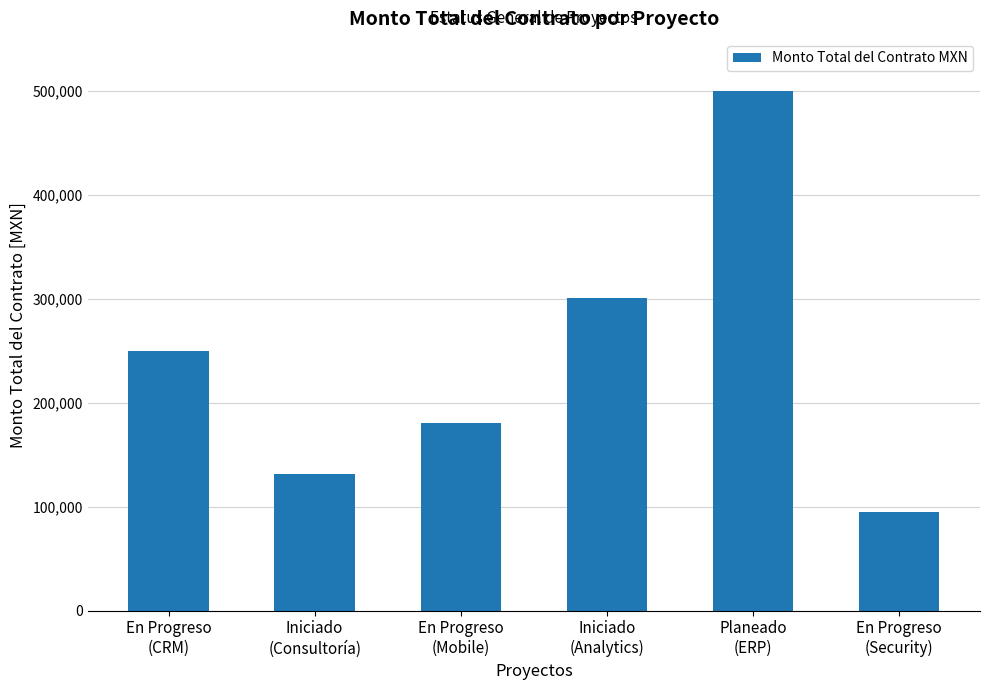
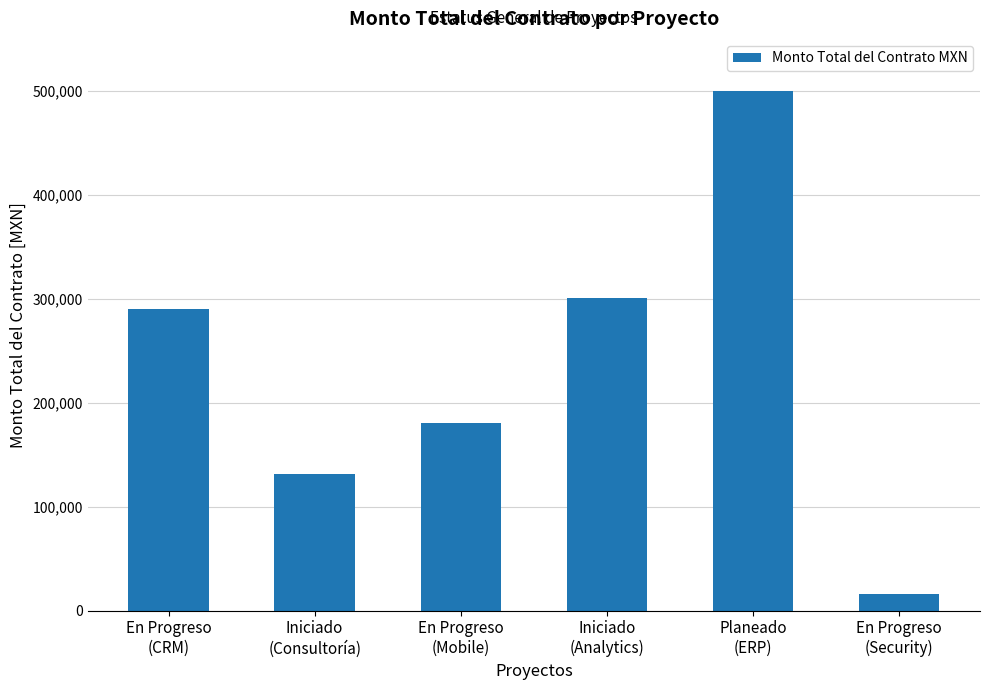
En Progreso (CRM): 250,000 -> 290,000
En Progreso (Security): 95,000 -> 16,000
